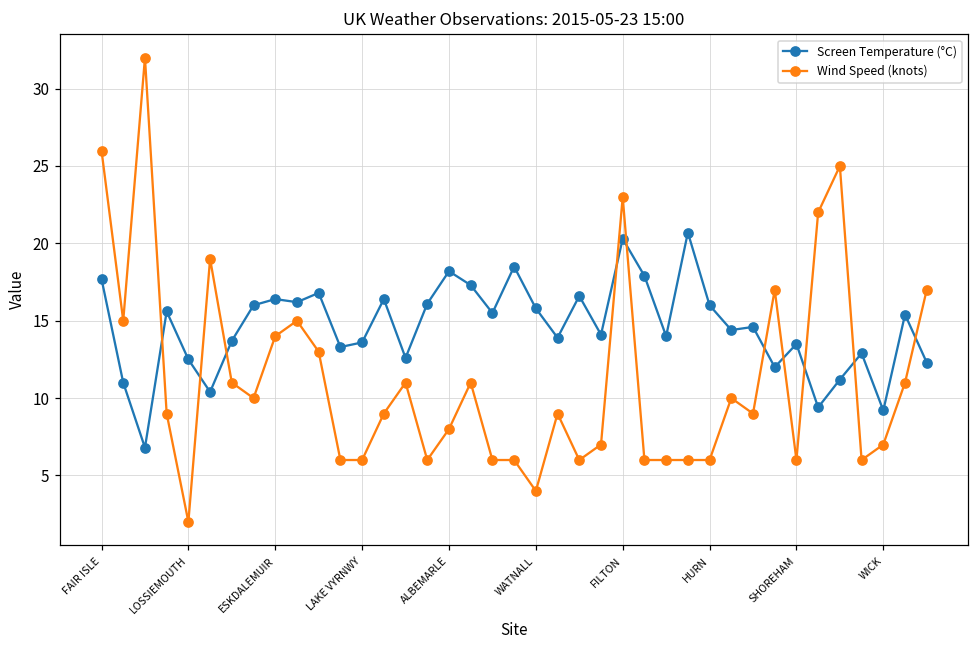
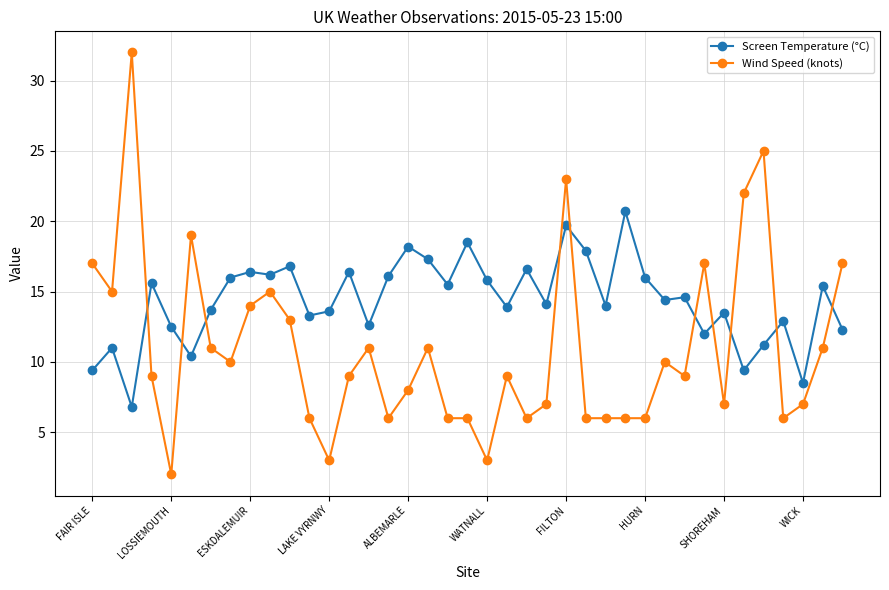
Screen Temperature (°C), FAIR ISLE: 17.7 -> 9.4
Wind Speed (knots), FAIR ISLE: 26 -> 17
Wind Speed (knots), LAKE VYRNWY: 6 -> 3
Wind Speed (knots), WATNALL: 4 -> 3
Screen Temperature (°C), FILTON: 20.3 -> 19.7
Wind Speed (knots), SHOREHAM: 6 -> 7
Screen Temperature (°C), WICK: 9.2 -> 8.5
